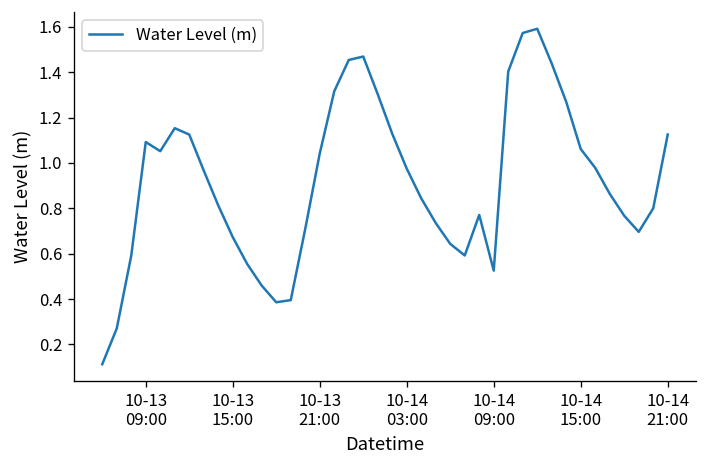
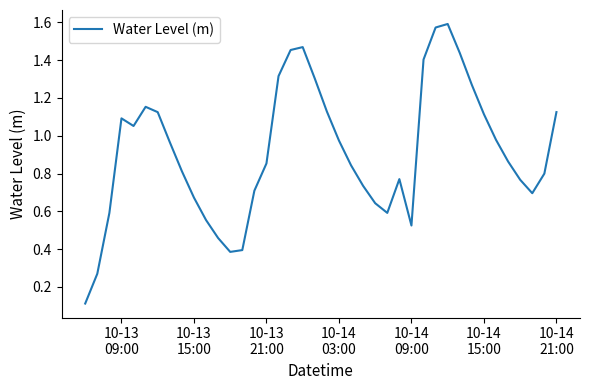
10-13 21:00: 1.04 -> 0.85
10-14 15:00: 1.06 -> 1.11
